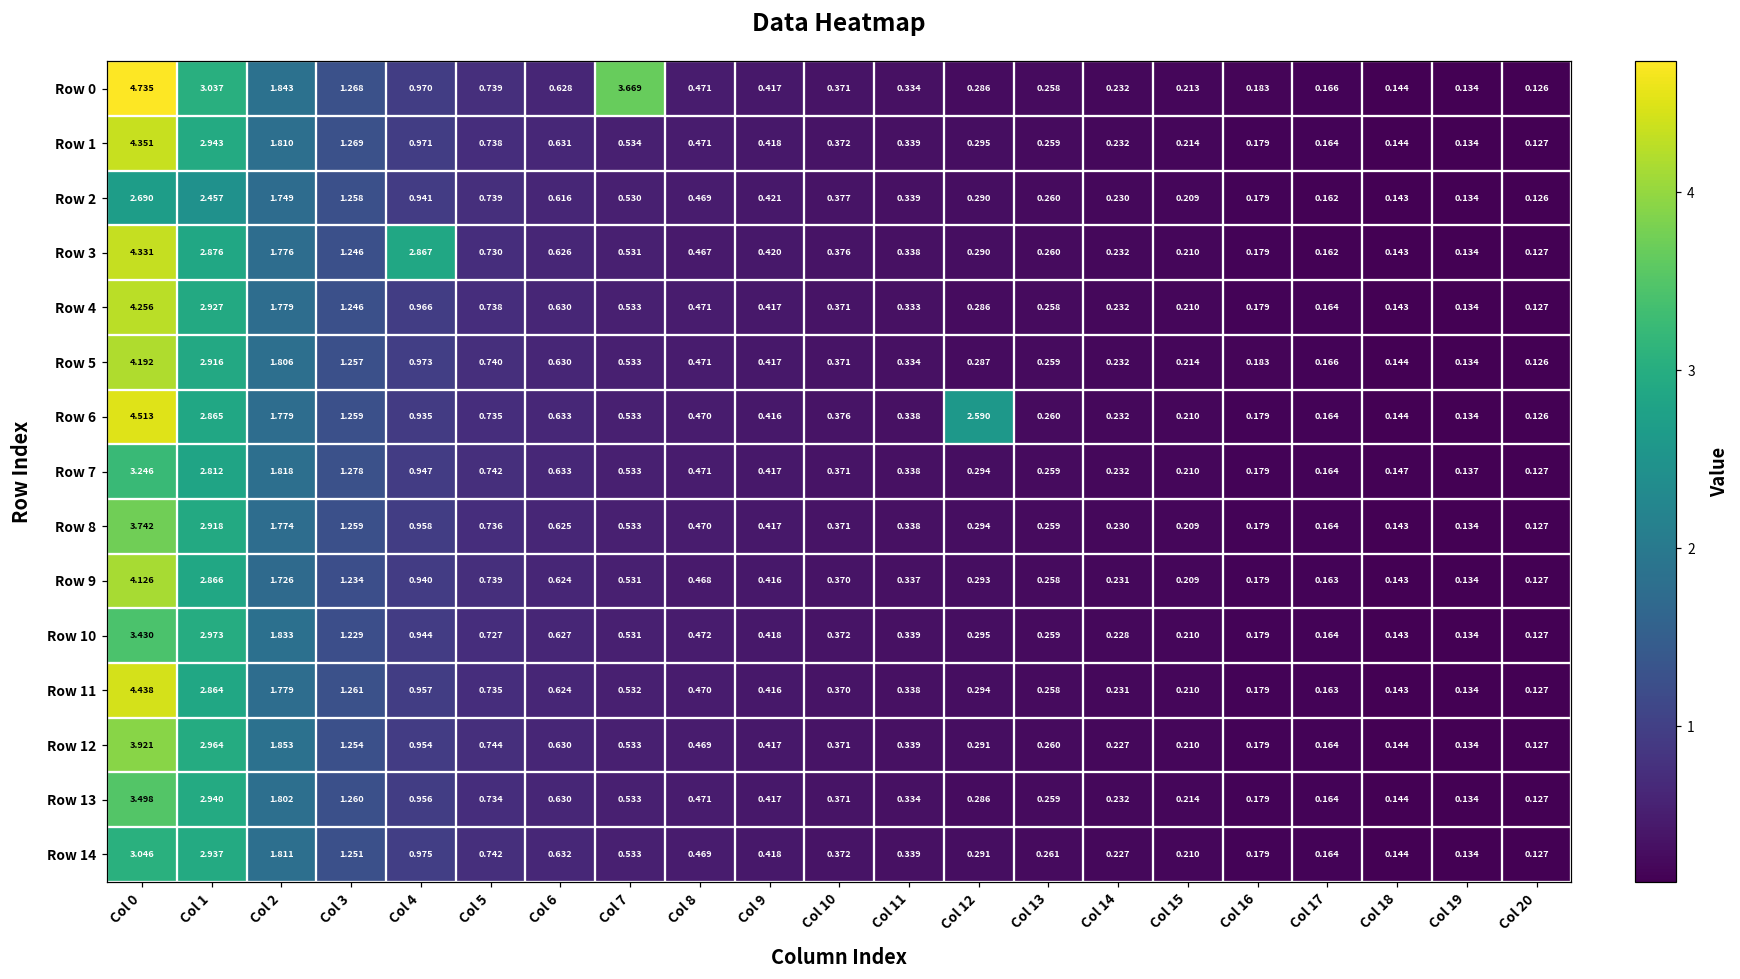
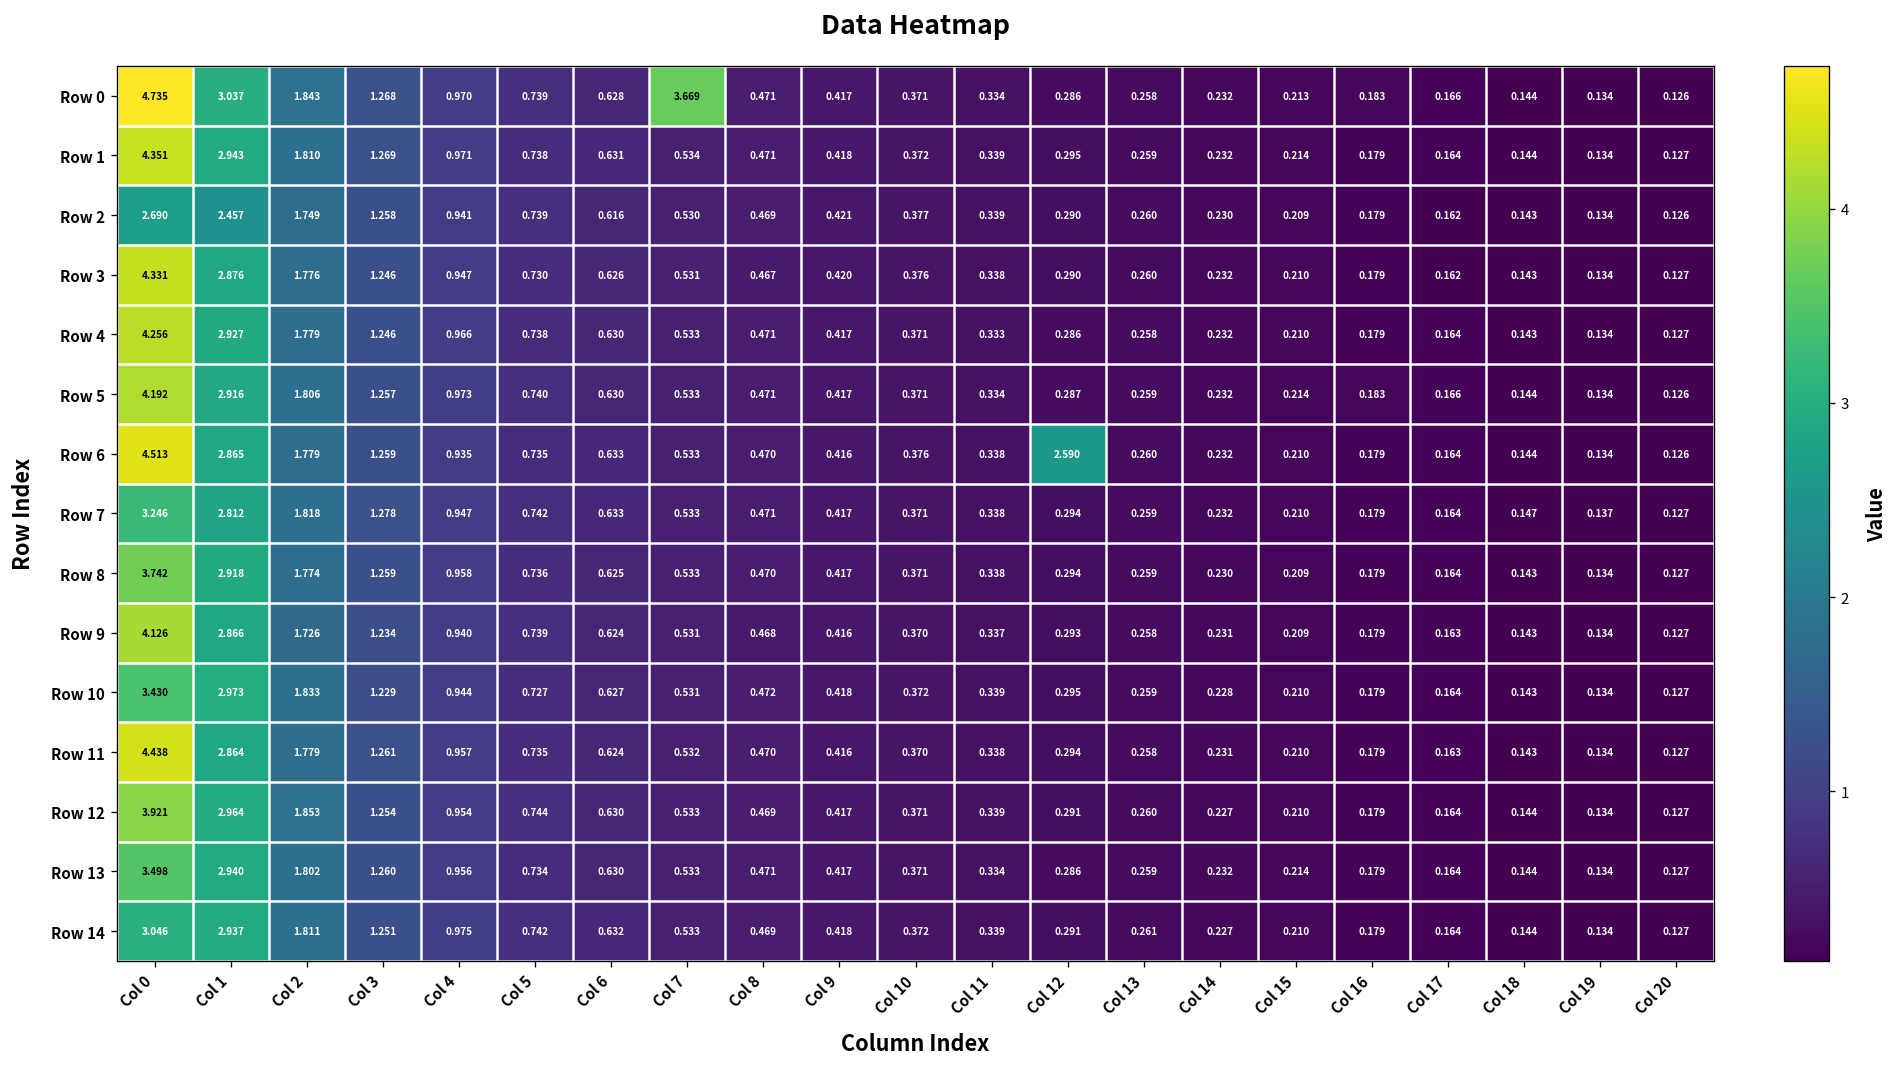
Row 3, Col 4: 2.867 -> 0.947
